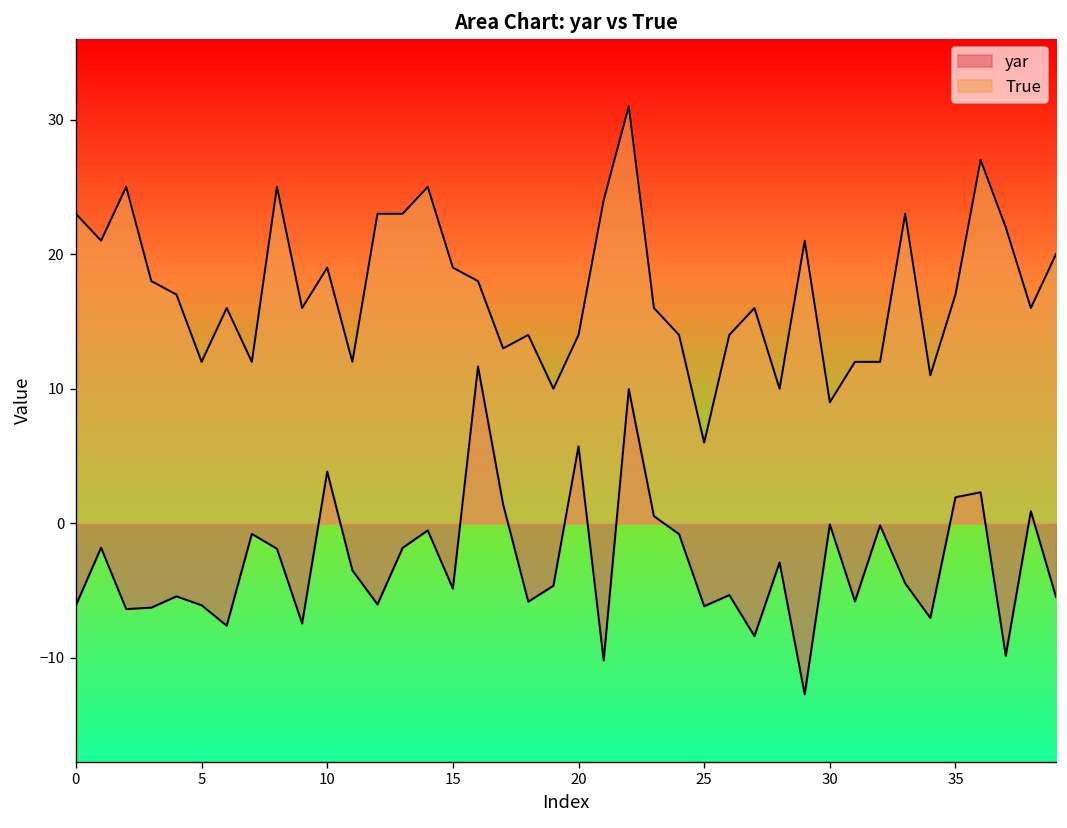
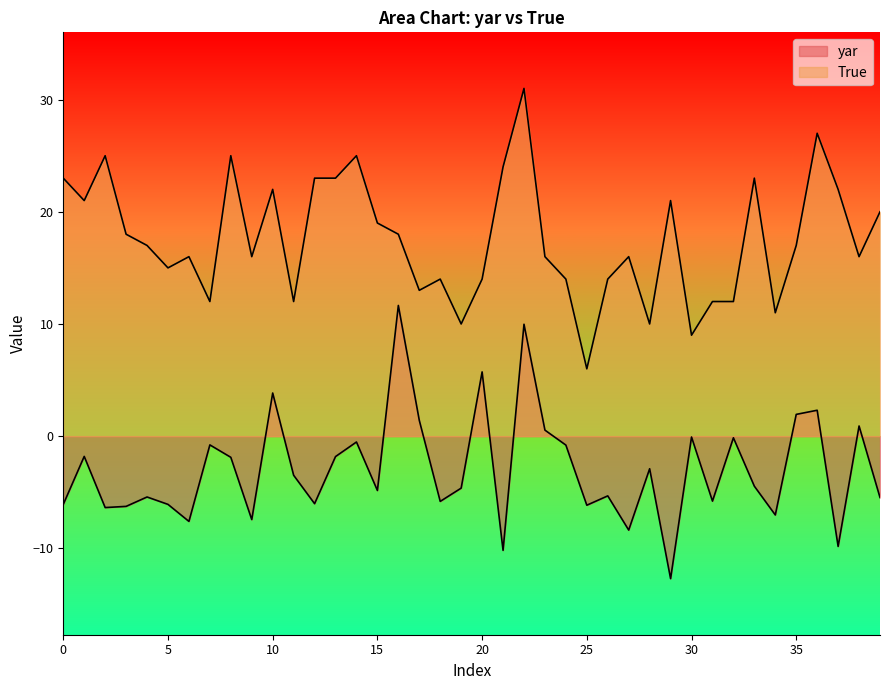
True, 5: 12 -> 15
True, 10: 19 -> 22
